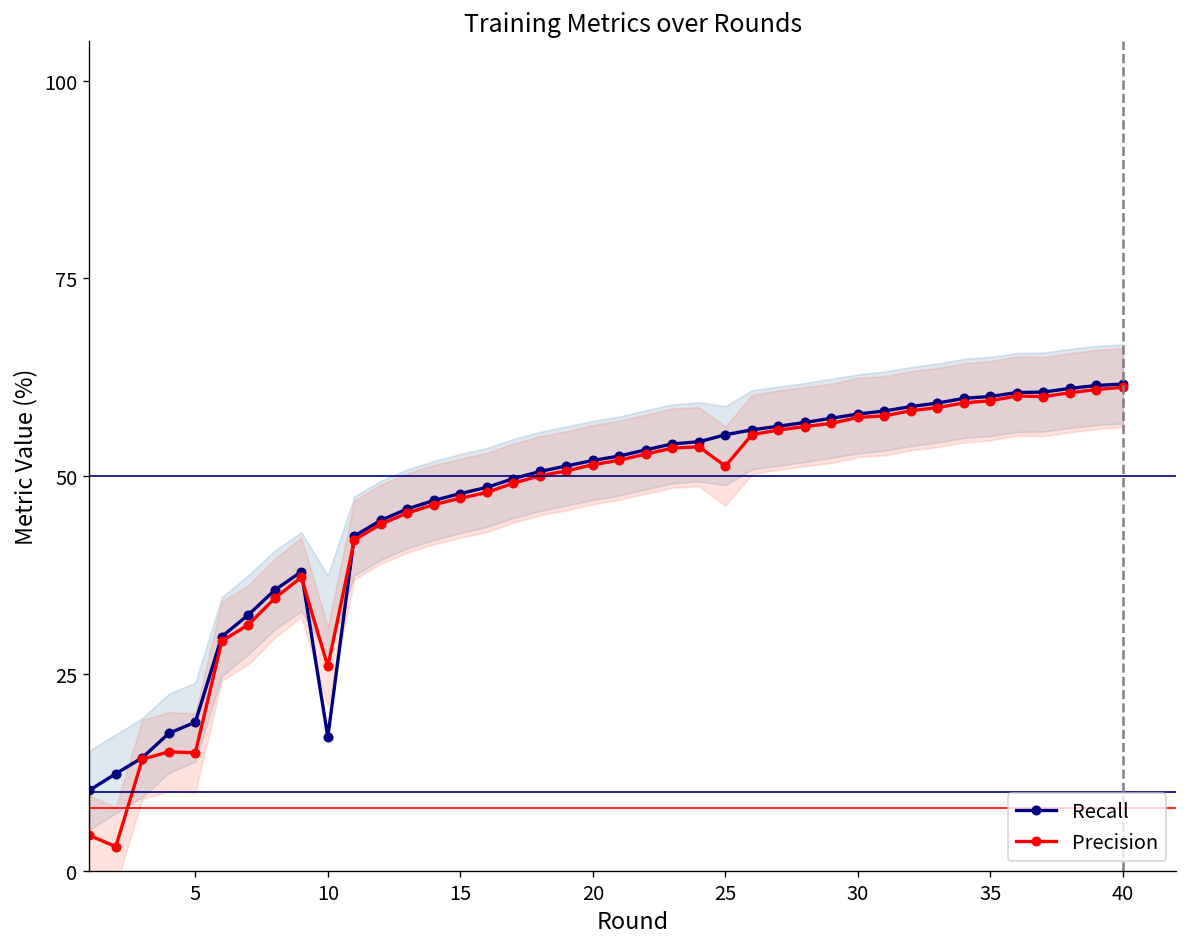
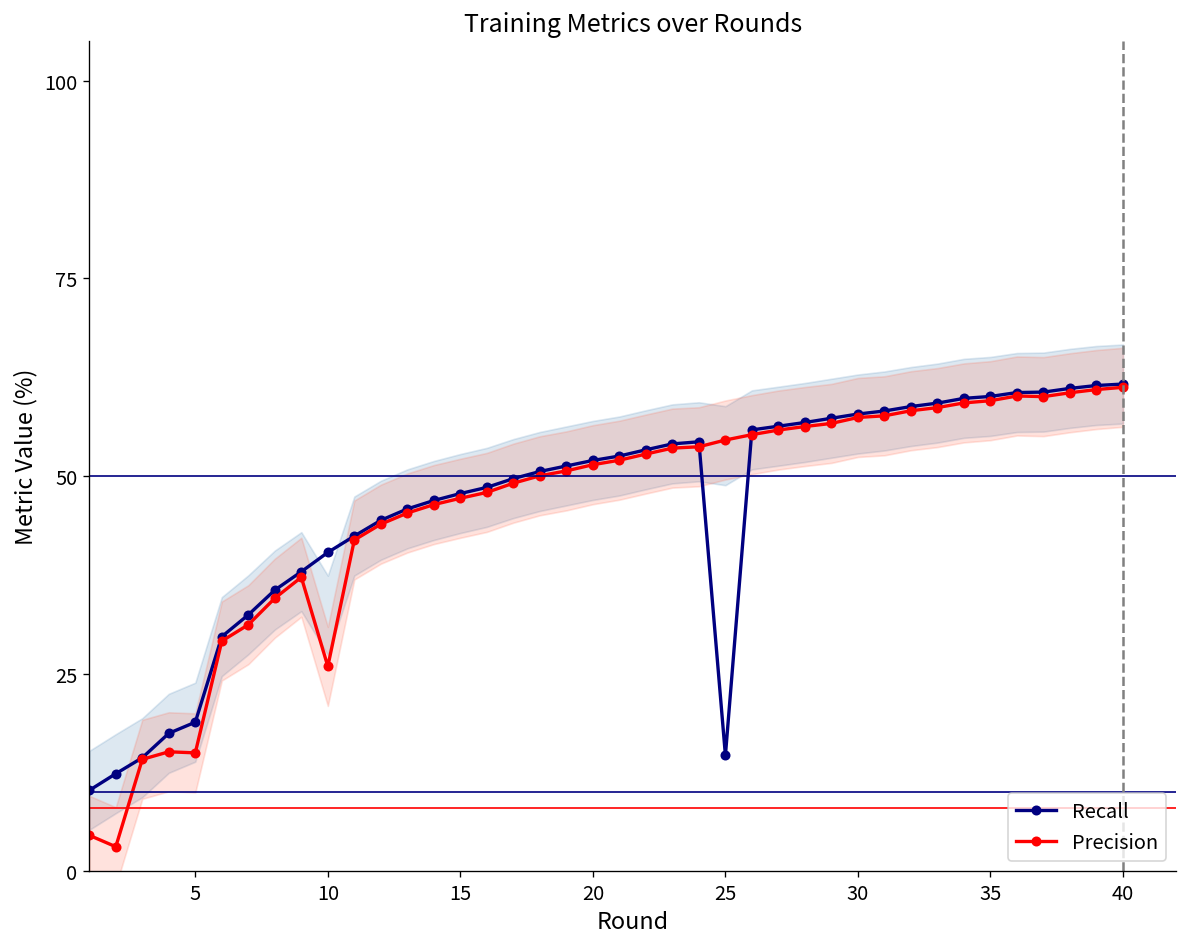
Recall, 10: 17 -> 40
Recall, 25: 55 -> 15
Precision, 25: 51 -> 55
